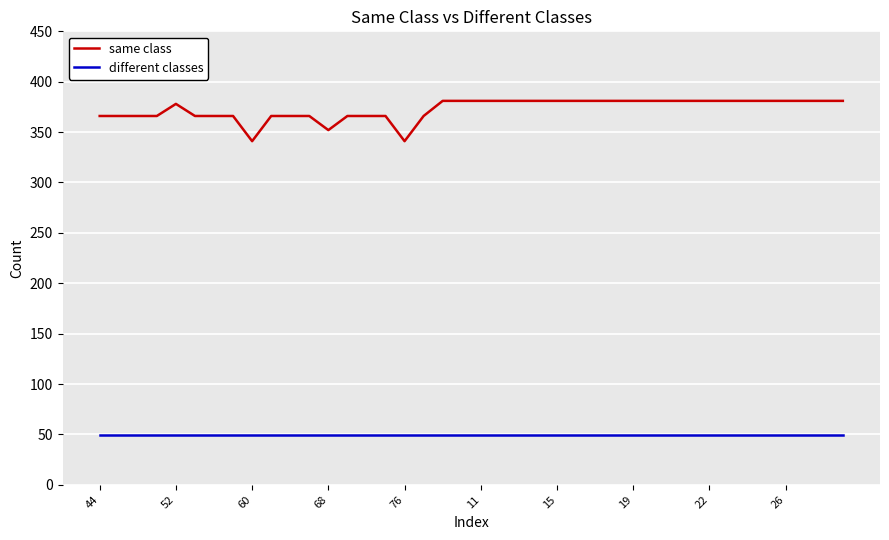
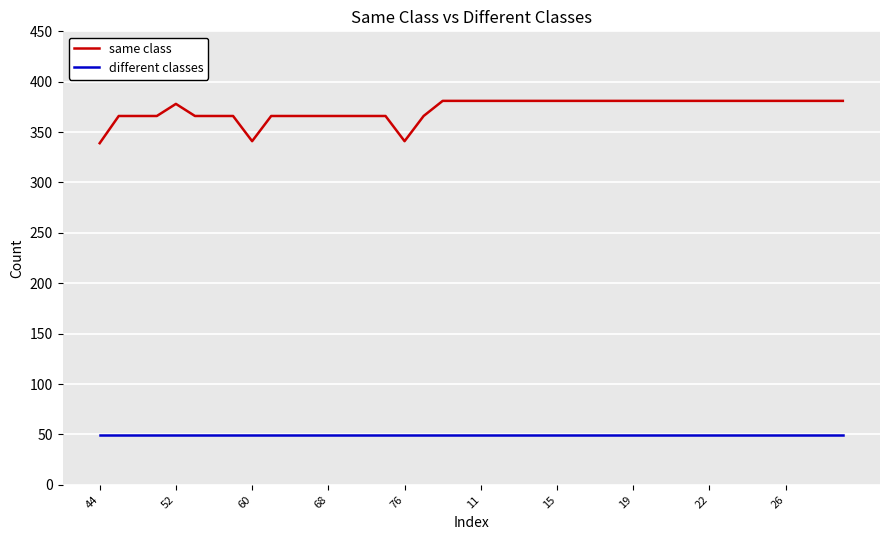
same class, 44: 366 -> 339
same class, 68: 352 -> 366
